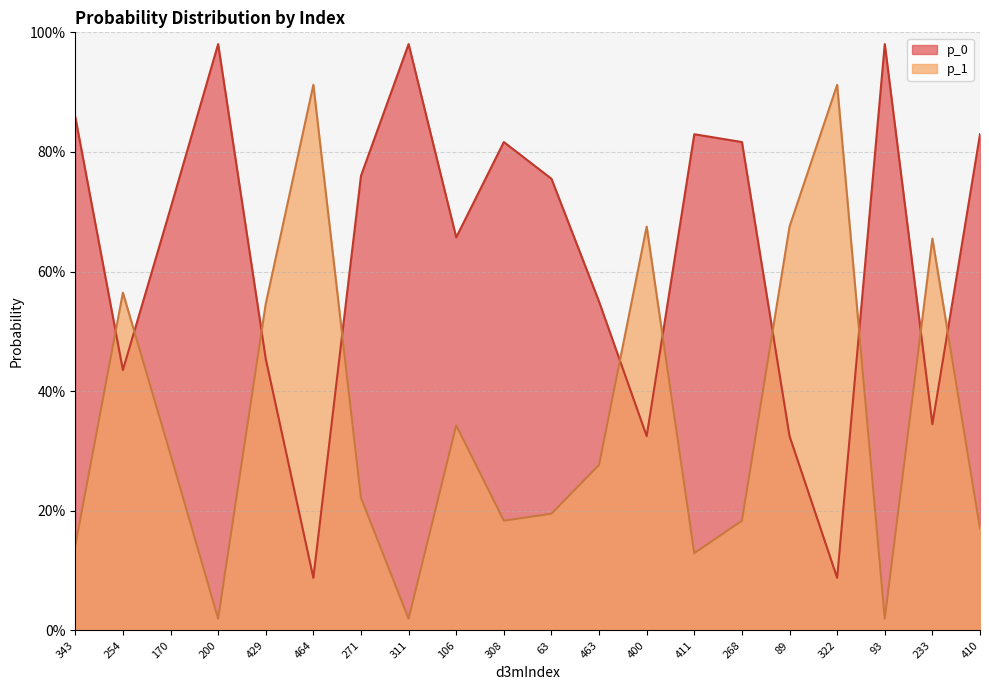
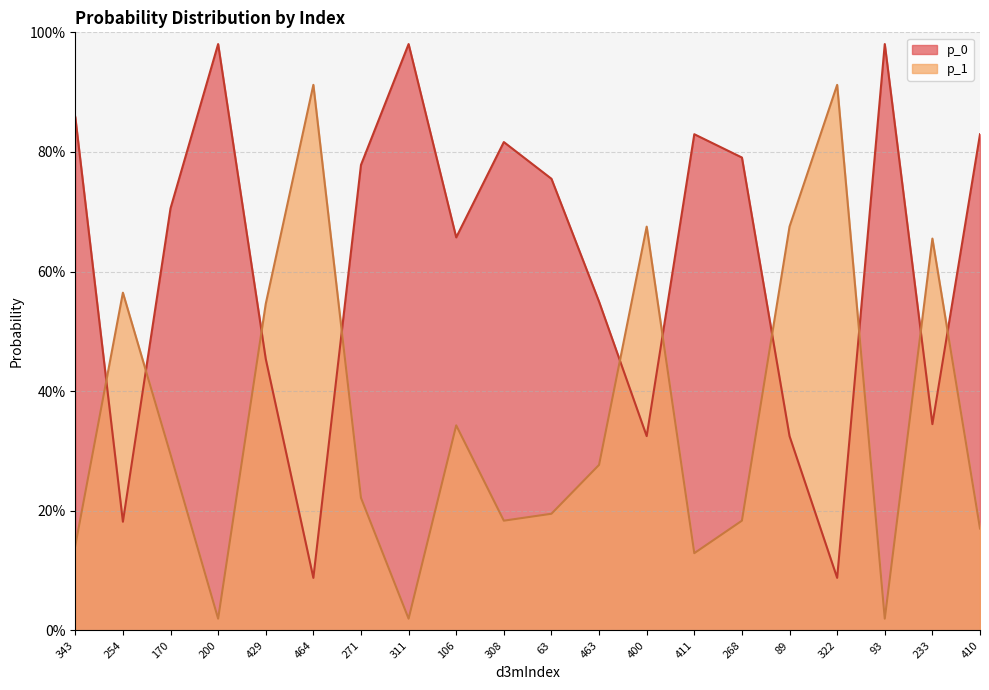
p_0, 254: 44% -> 18%
p_0, 271: 76% -> 78%
p_0, 268: 82% -> 79%
